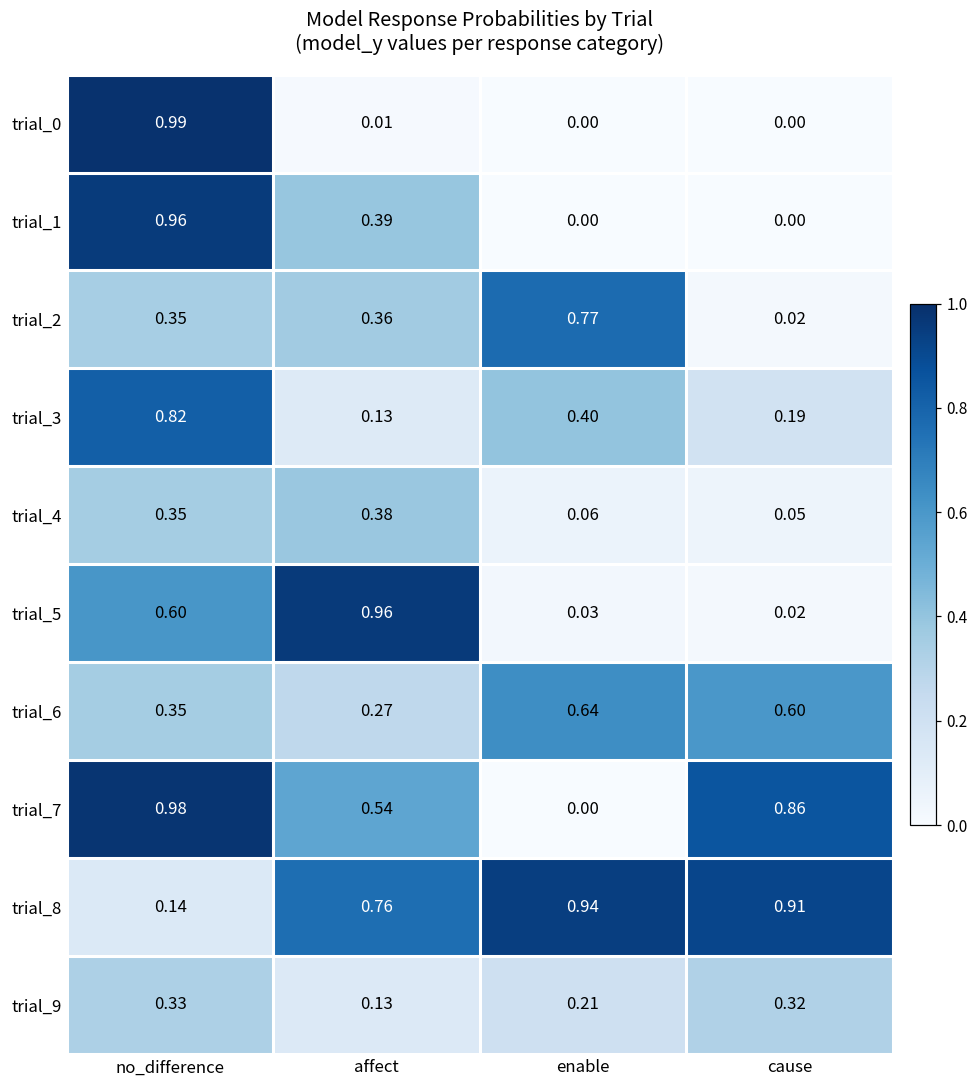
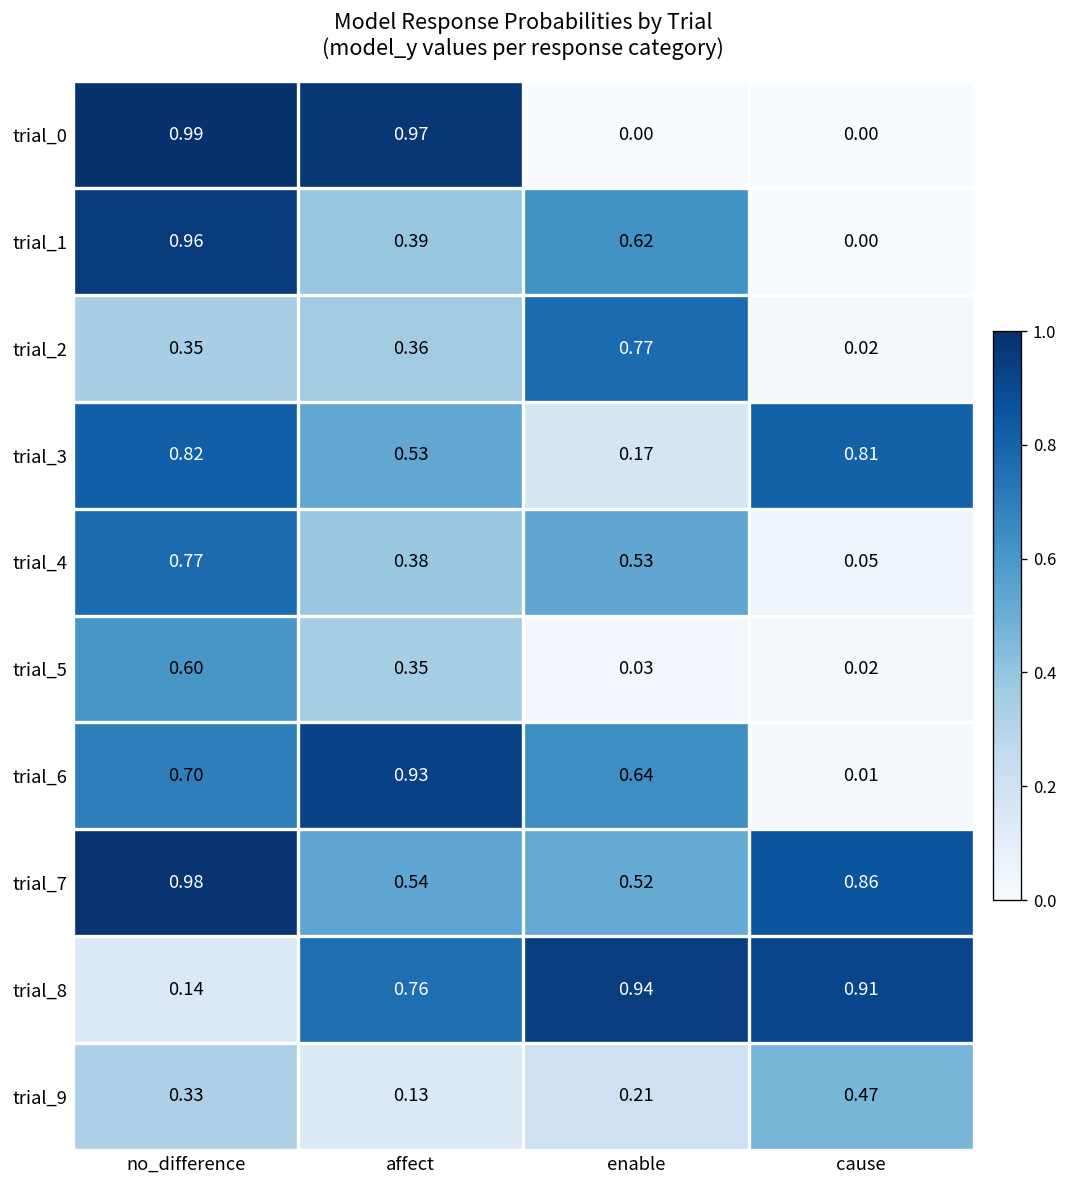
trial_0, affect: 0.01 -> 0.97
trial_1, enable: 0.00 -> 0.62
trial_3, affect: 0.13 -> 0.53
trial_3, enable: 0.40 -> 0.17
trial_3, cause: 0.19 -> 0.81
trial_4, no_difference: 0.35 -> 0.77
trial_4, enable: 0.06 -> 0.53
trial_5, affect: 0.96 -> 0.35
trial_6, no_difference: 0.35 -> 0.70
trial_6, affect: 0.27 -> 0.93
trial_6, cause: 0.60 -> 0.01
trial_7, enable: 0.00 -> 0.52
trial_9, cause: 0.32 -> 0.47
